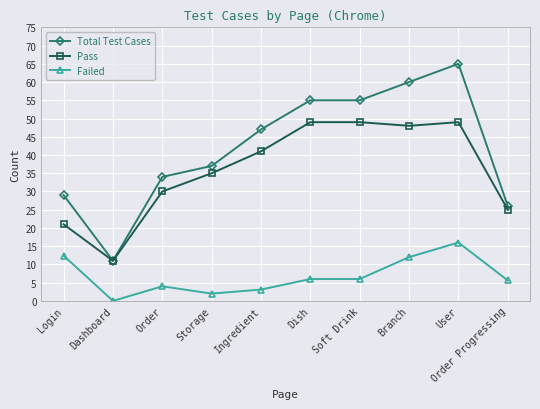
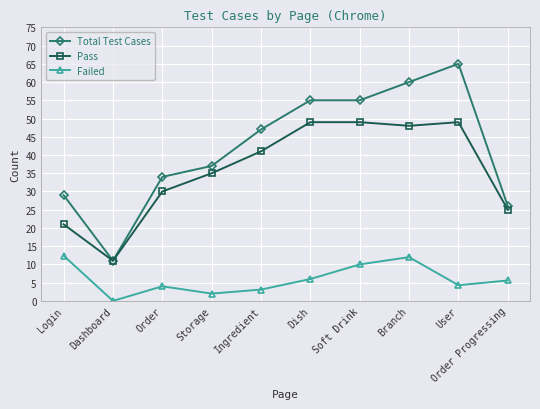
Failed, Soft Drink: 6 -> 10
Failed, User: 16 -> 4
